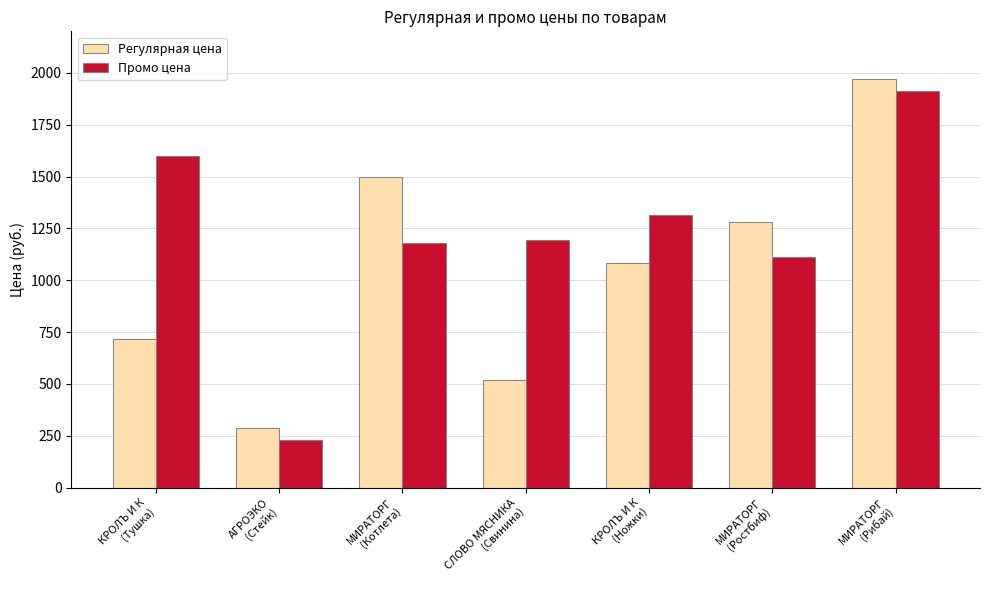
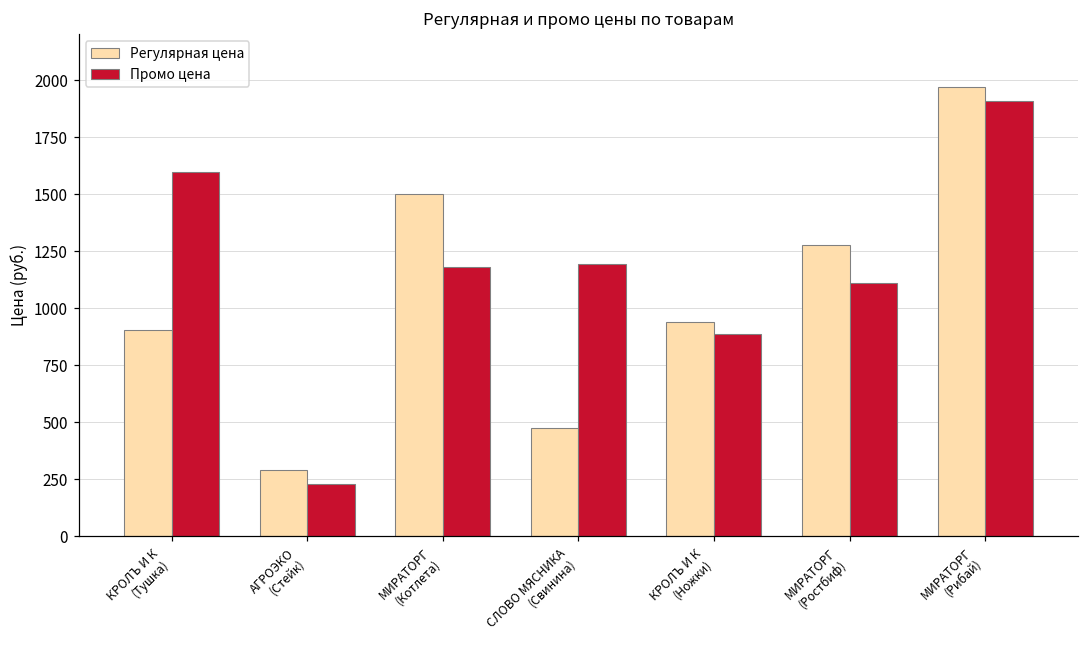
Регулярная цена, КРОЛЪ И К (Тушка): 720 -> 910
Регулярная цена, СЛОВО МЯСНИКА (Свинина): 520 -> 480
Регулярная цена, КРОЛЪ И К (Ножки): 1080 -> 940
Промо цена, КРОЛЪ И К (Ножки): 1310 -> 890
